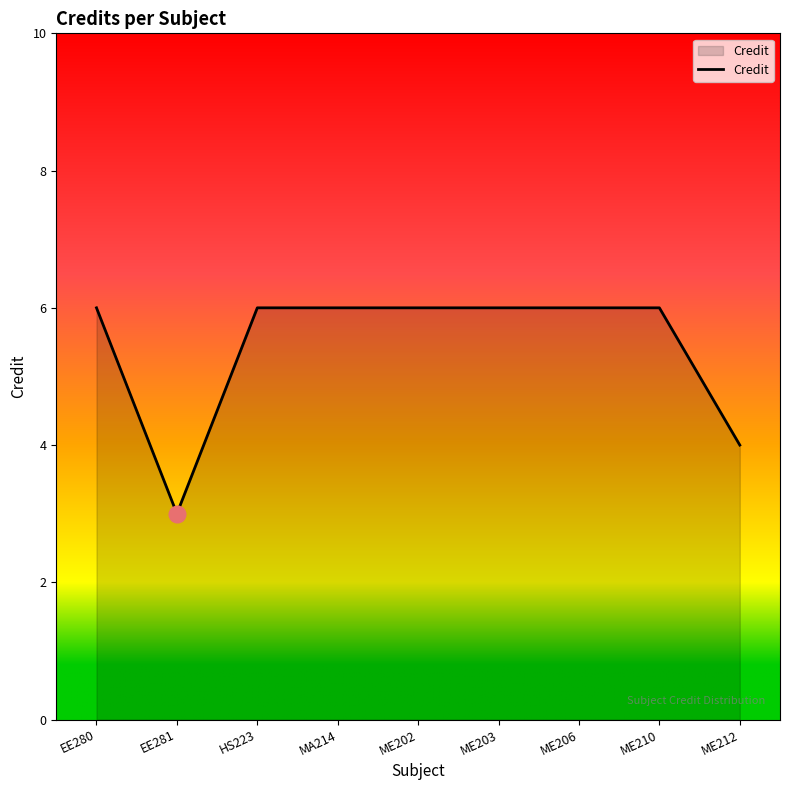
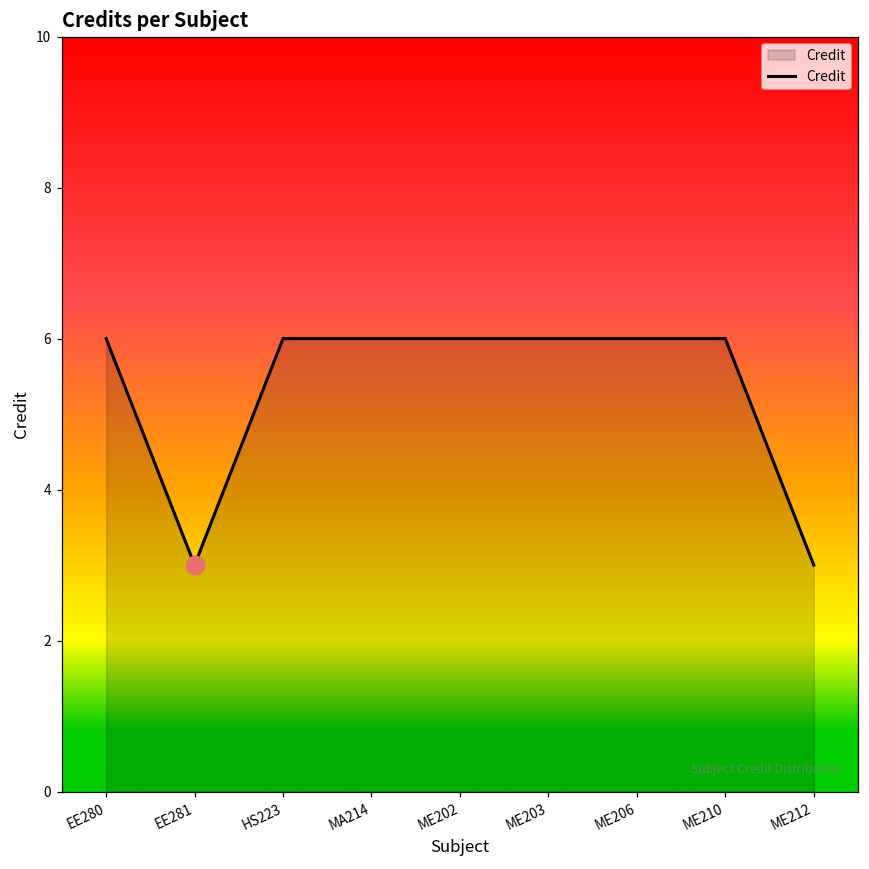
Credit, ME212: 4 -> 3
